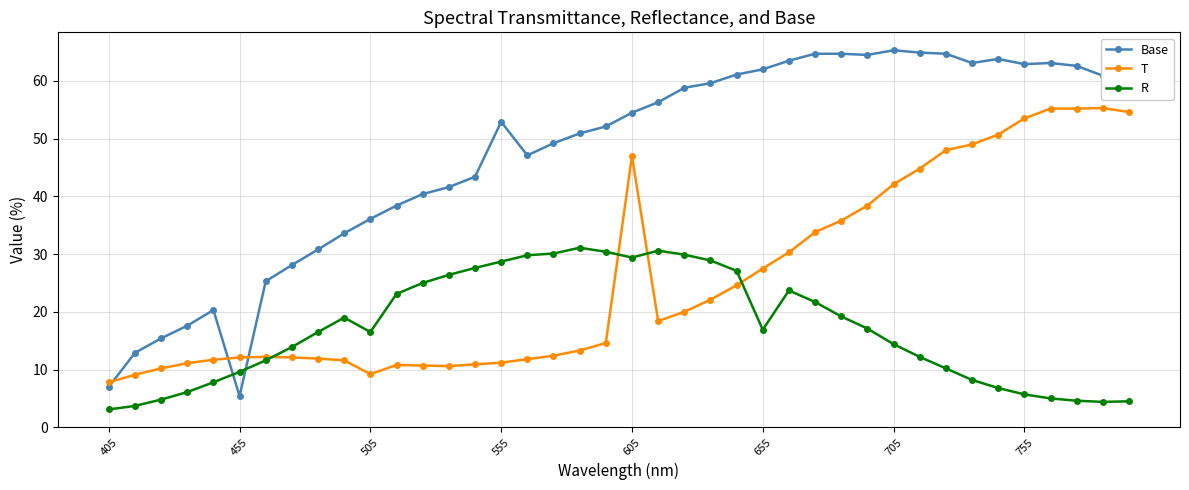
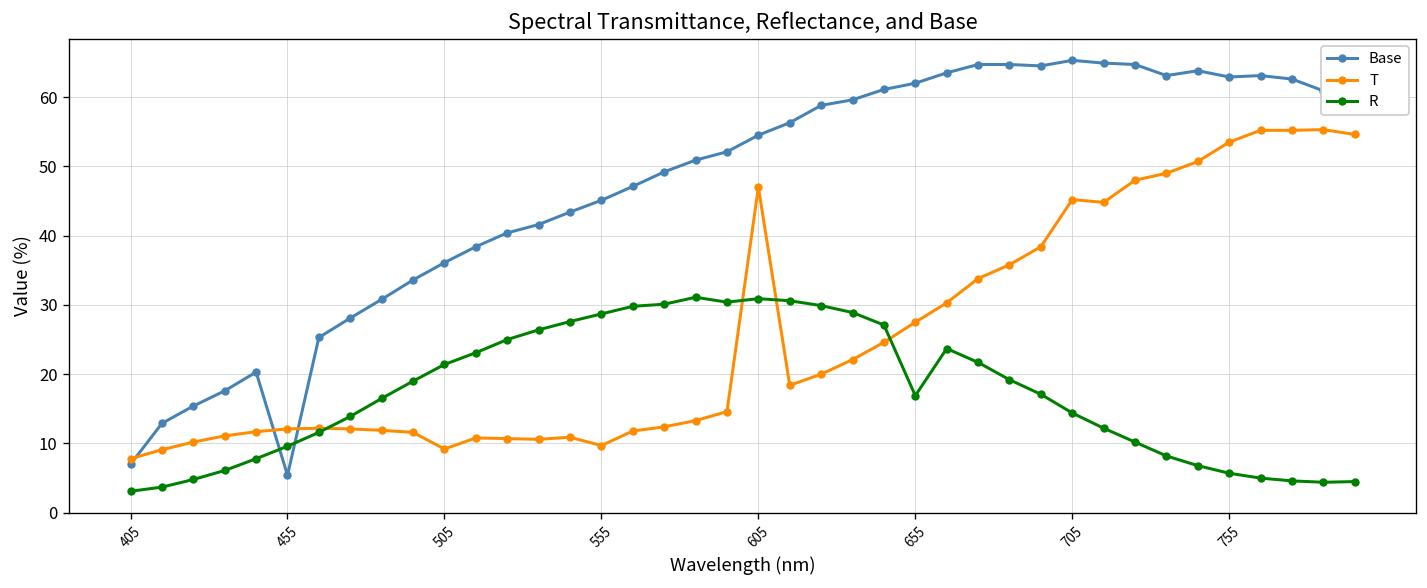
R, 505: 17 -> 21
Base, 555: 53 -> 45
T, 555: 11 -> 10
R, 605: 29 -> 31
T, 705: 42 -> 45
